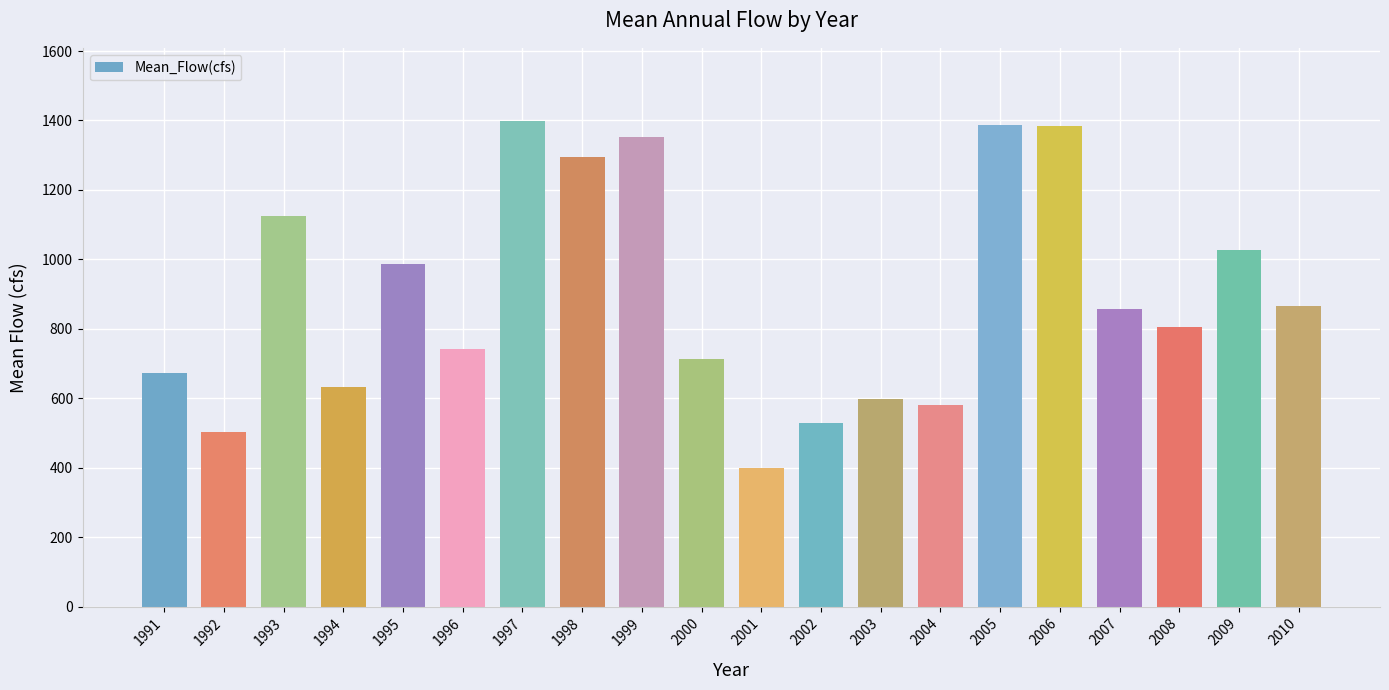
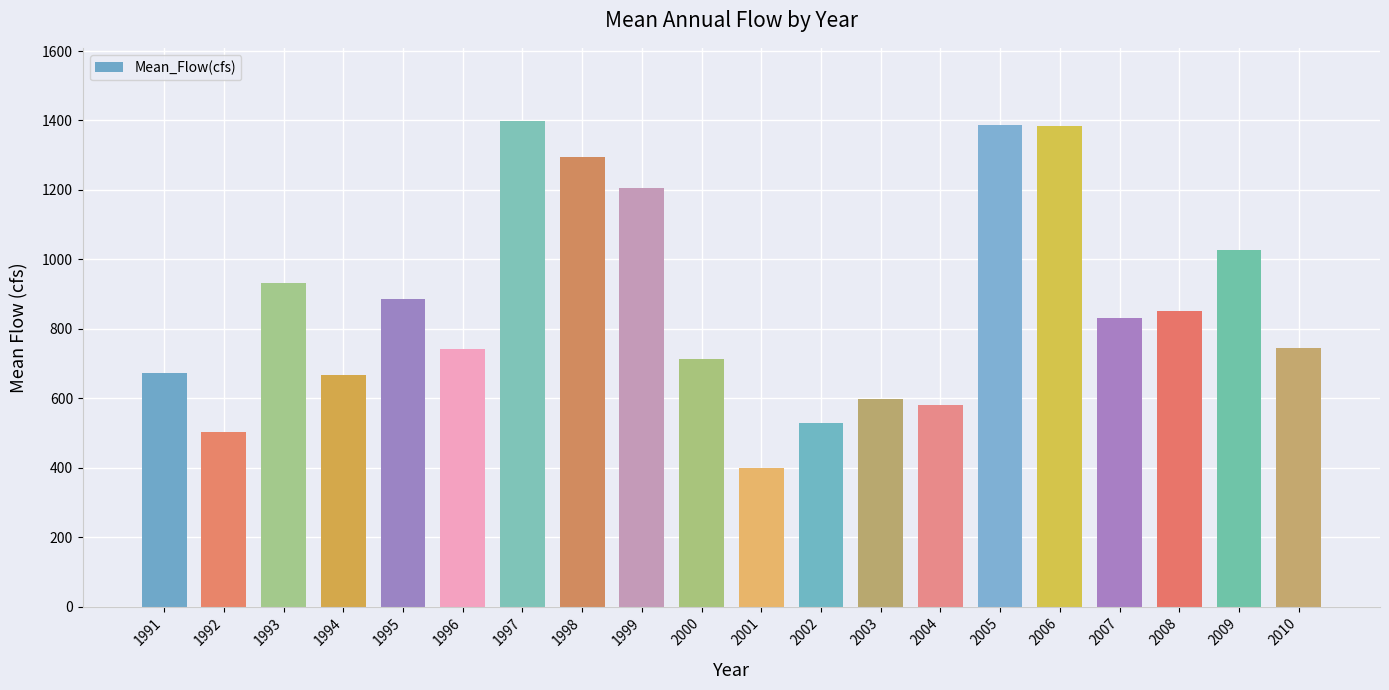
1993: 1120 -> 930
1994: 630 -> 670
1995: 990 -> 880
1999: 1350 -> 1210
2007: 860 -> 830
2008: 810 -> 850
2010: 860 -> 740
